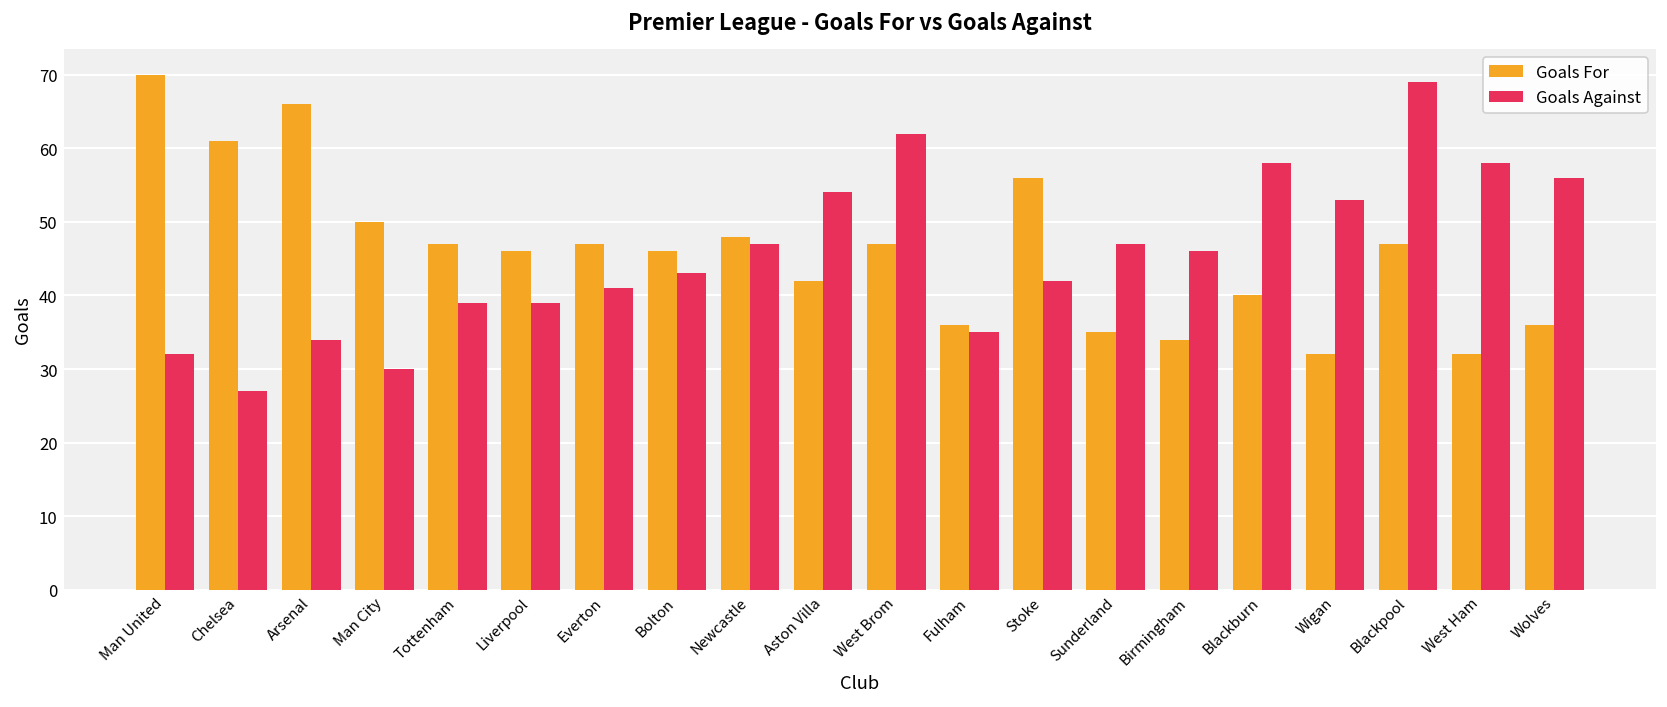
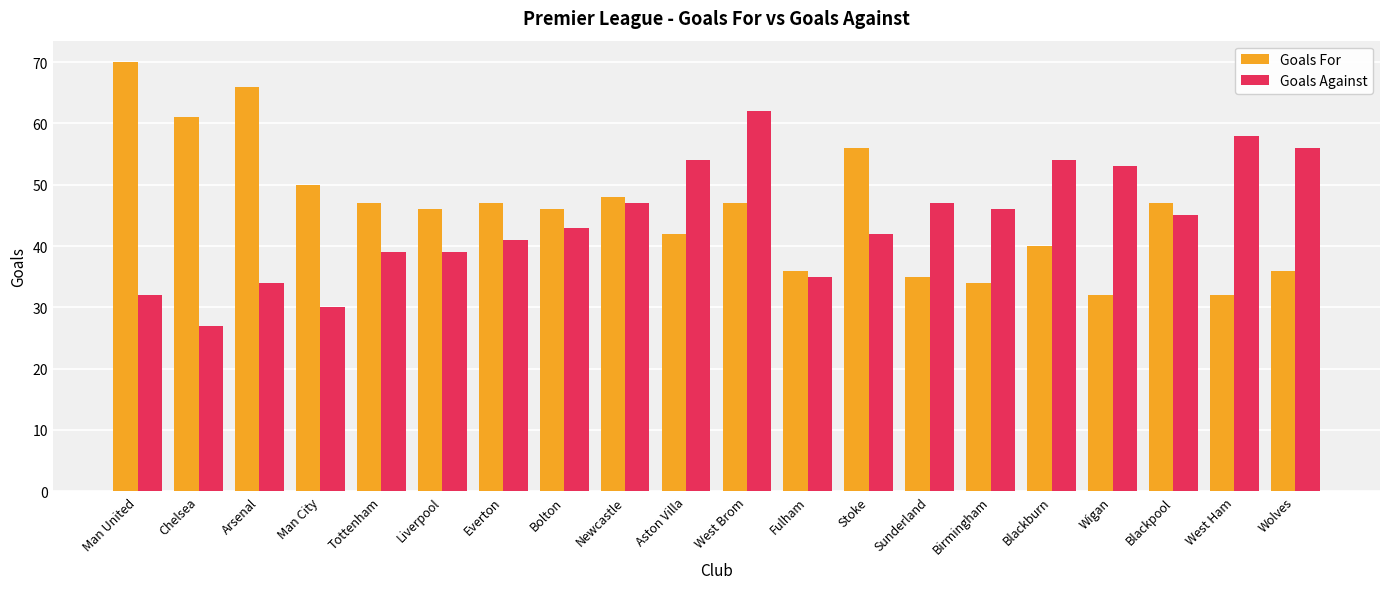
Goals Against, Blackburn: 58 -> 54
Goals Against, Blackpool: 69 -> 45
